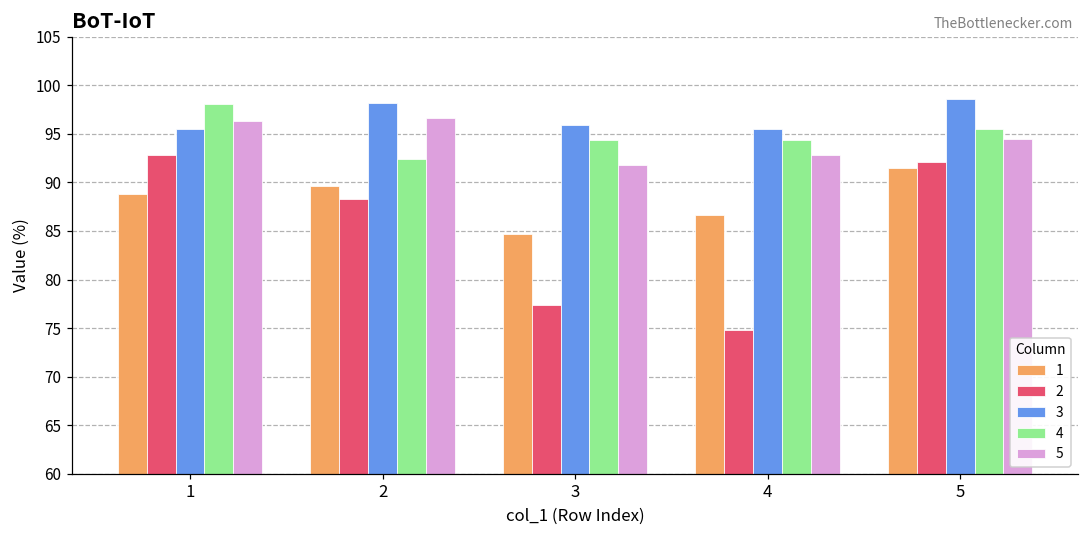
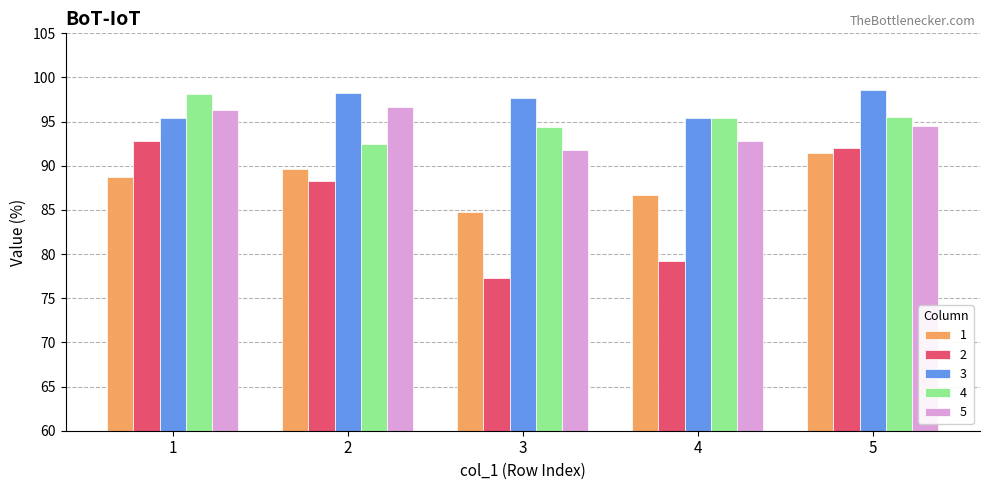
3, 3: 96 -> 98
2, 4: 75 -> 79
4, 4: 94 -> 95
